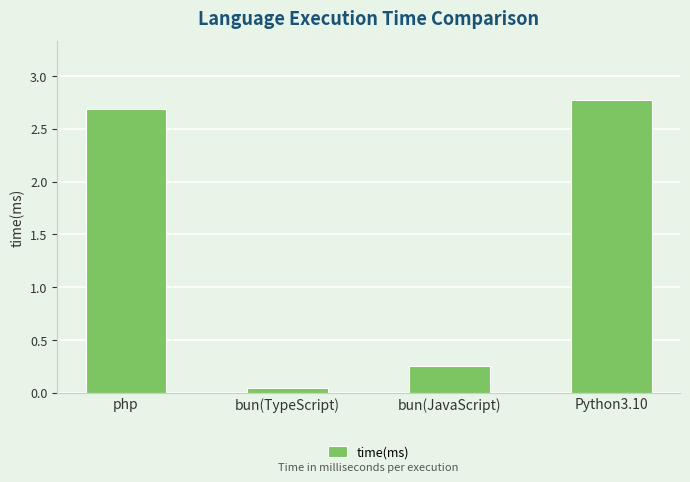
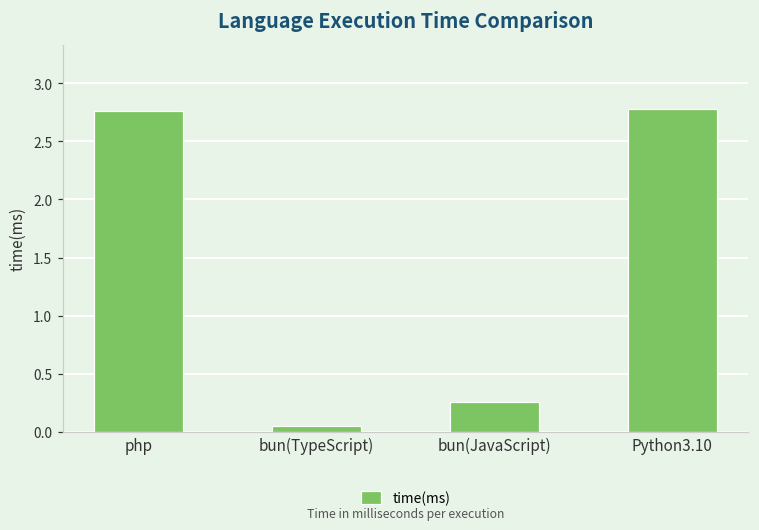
php: 2.69 -> 2.76
